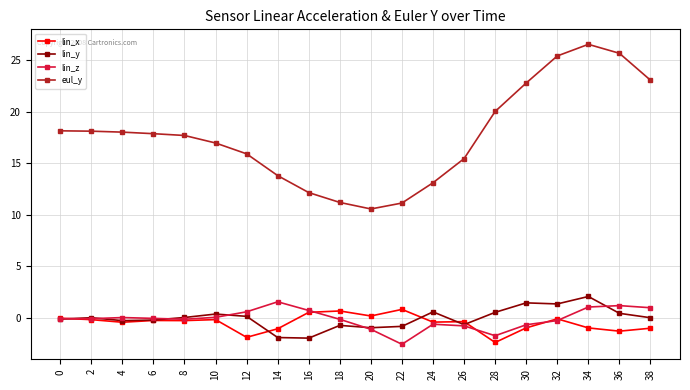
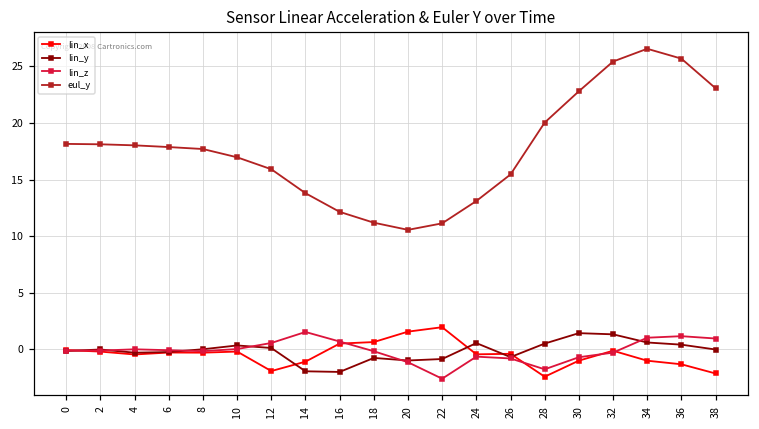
lin_x, 20: 0.2 -> 1.6
lin_x, 22: 0.8 -> 2.0
lin_y, 34: 2.1 -> 0.6
lin_x, 38: -1.0 -> -2.1
